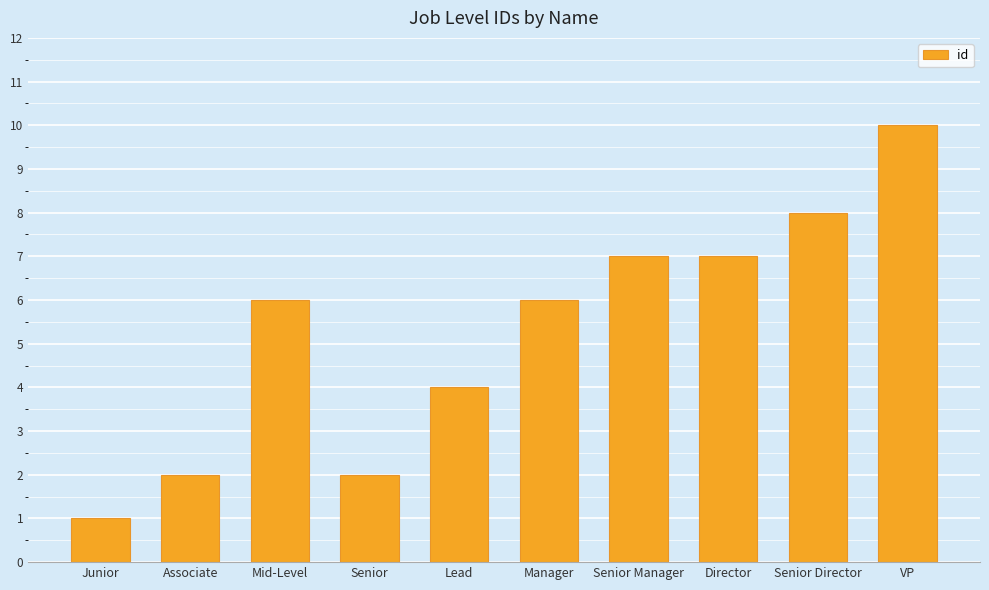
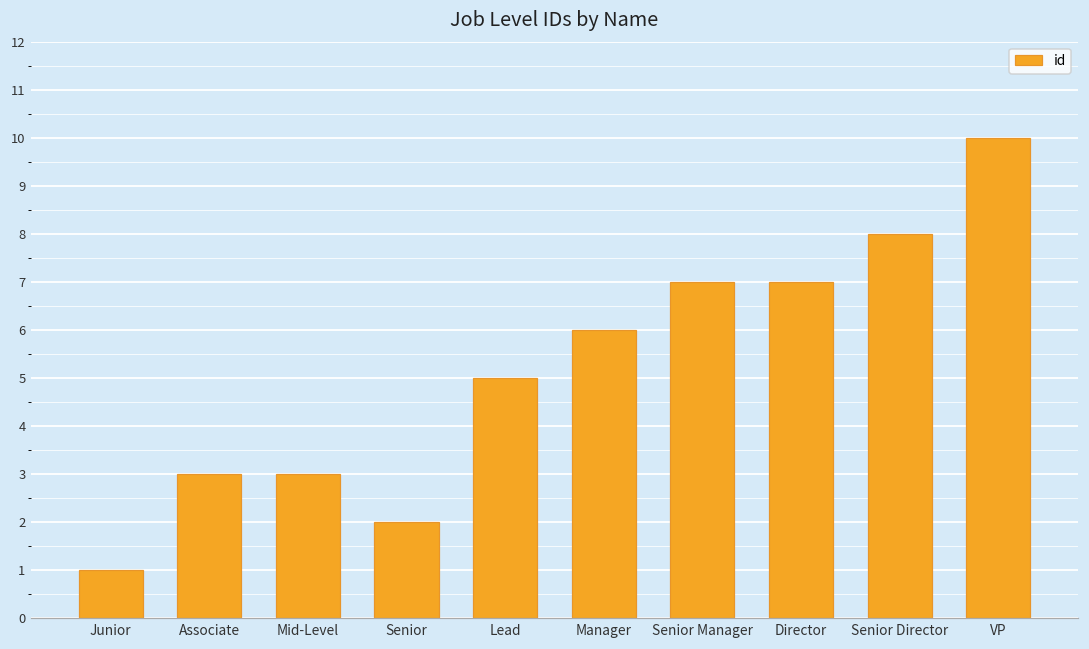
Associate: 2 -> 3
Mid-Level: 6 -> 3
Lead: 4 -> 5
